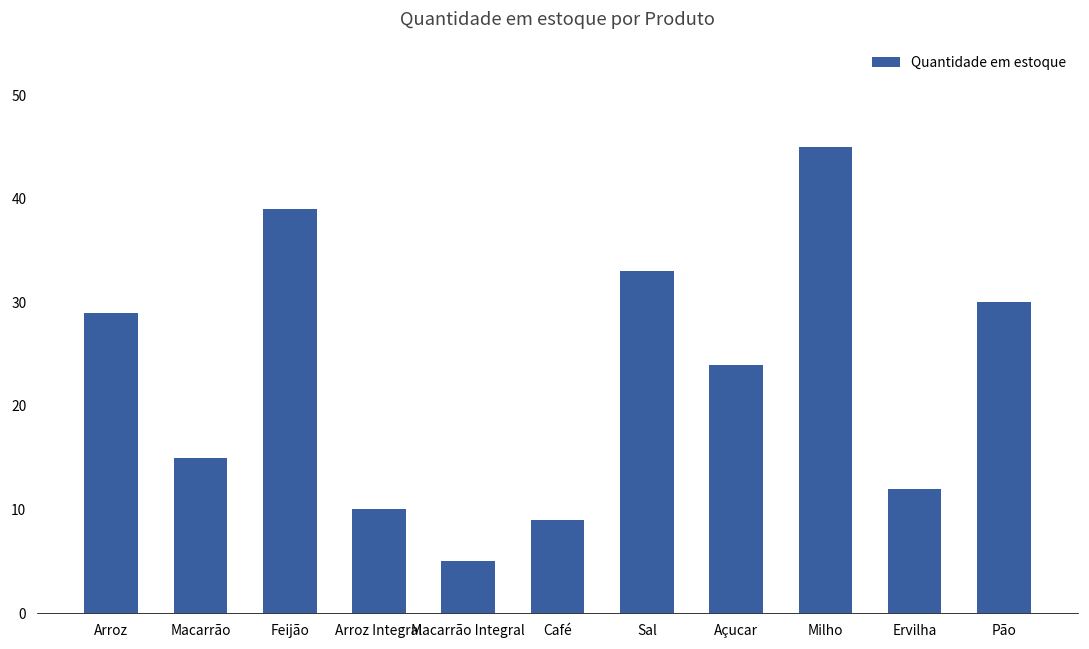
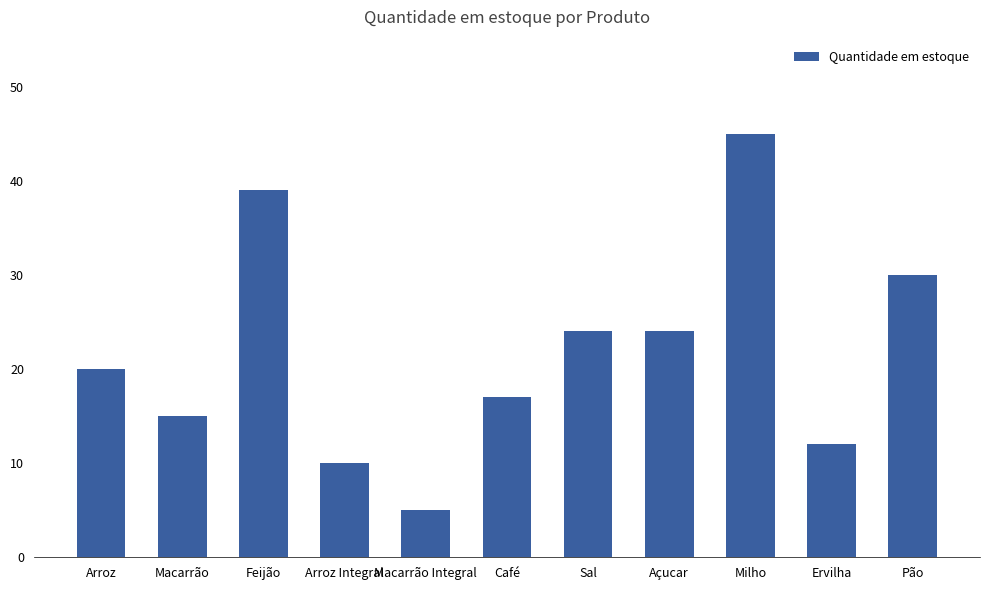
Arroz: 29 -> 20
Café: 9 -> 17
Sal: 33 -> 24
